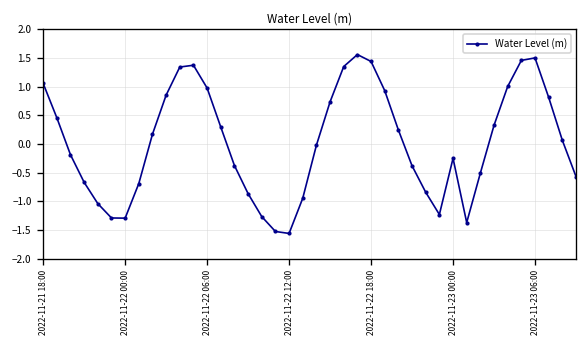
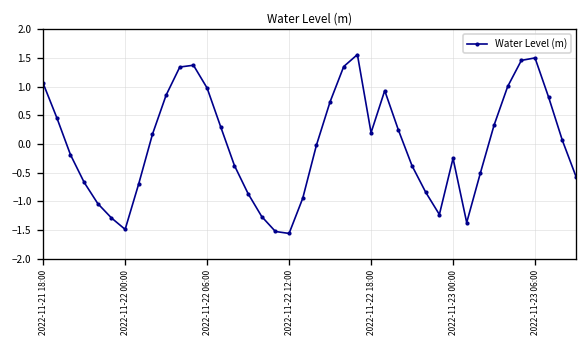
2022-11-22 00:00: -1.3 -> -1.5
2022-11-22 18:00: 1.4 -> 0.2
